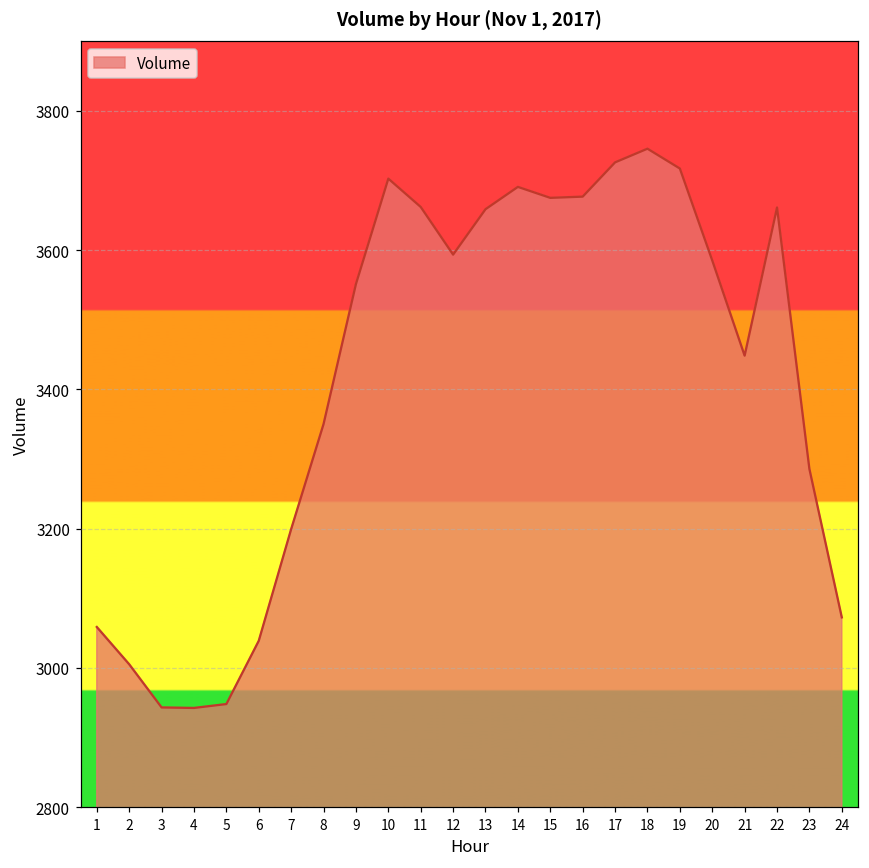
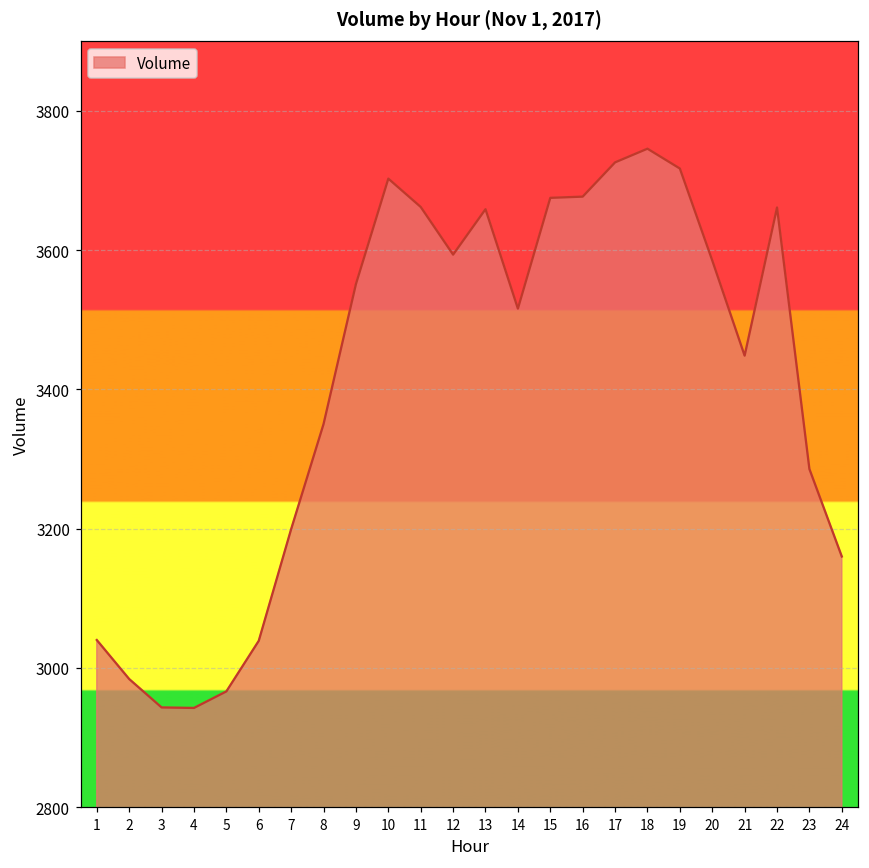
1: 3060 -> 3040
2: 3010 -> 2980
5: 2950 -> 2970
14: 3690 -> 3520
24: 3070 -> 3160
